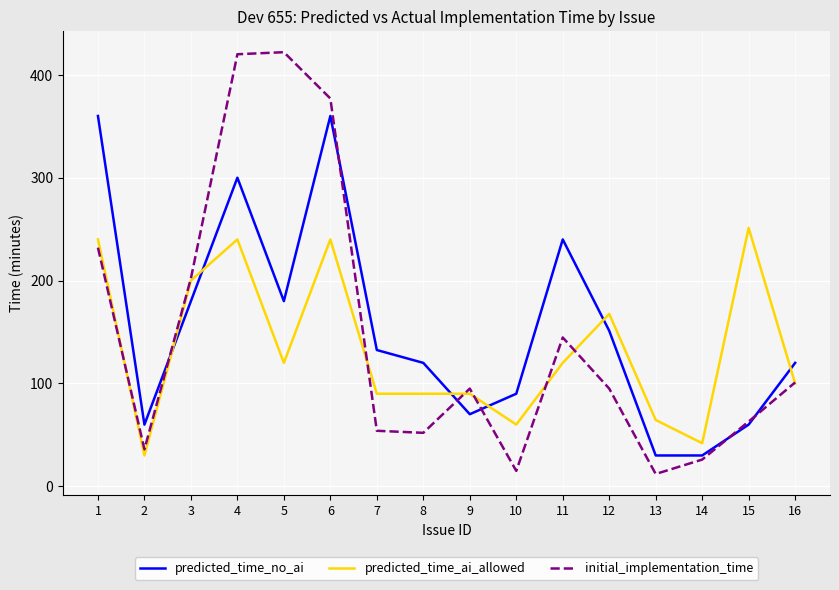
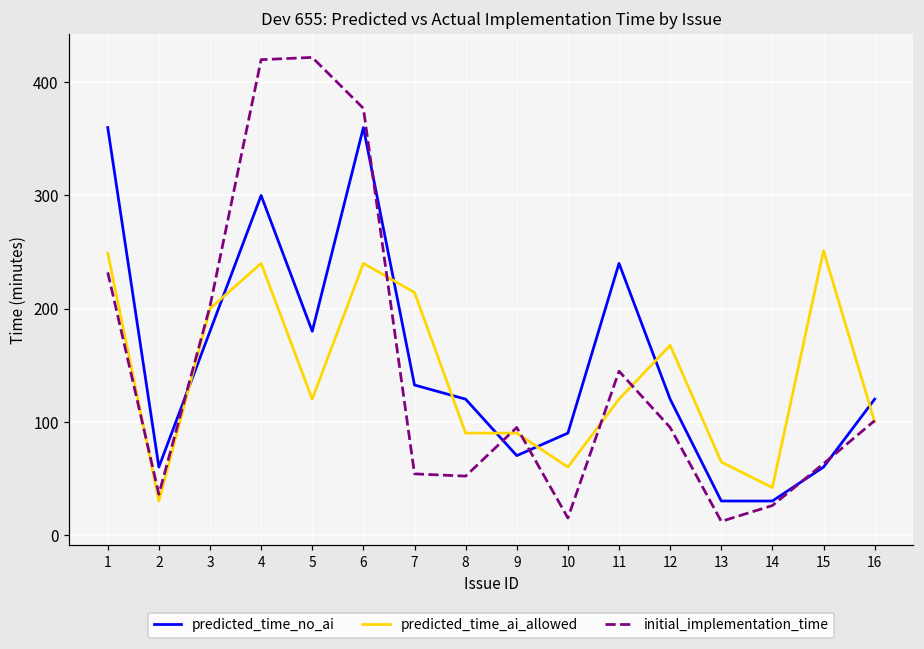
predicted_time_ai_allowed, 1: 240 -> 249
predicted_time_ai_allowed, 7: 90 -> 214
predicted_time_no_ai, 12: 151 -> 120
